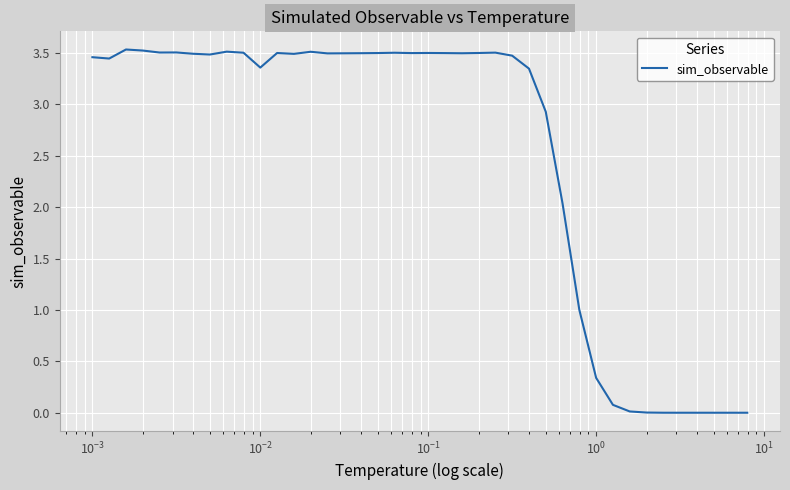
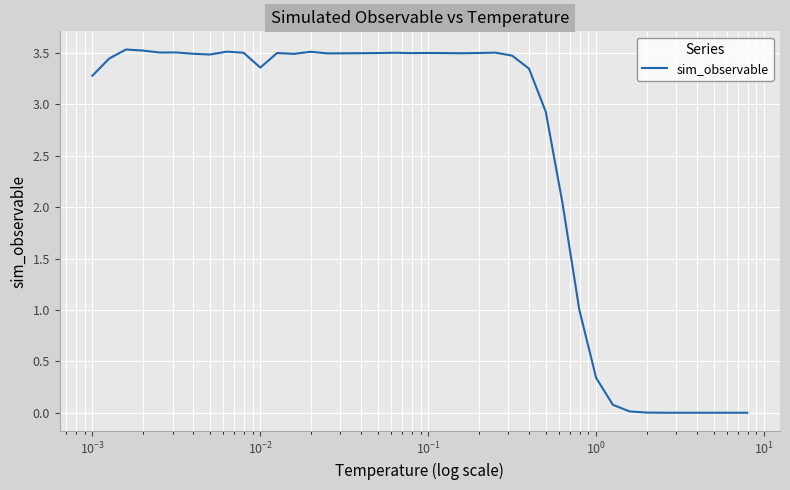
10^-3: 3.46 -> 3.28
